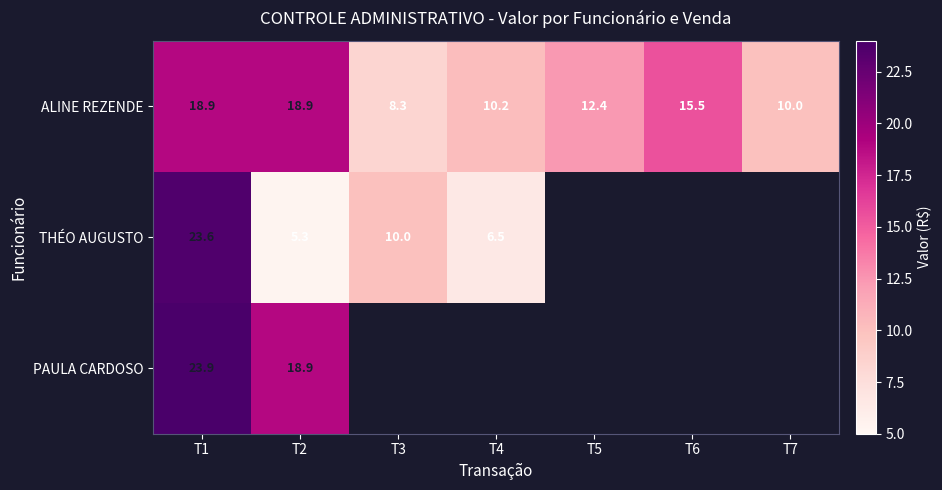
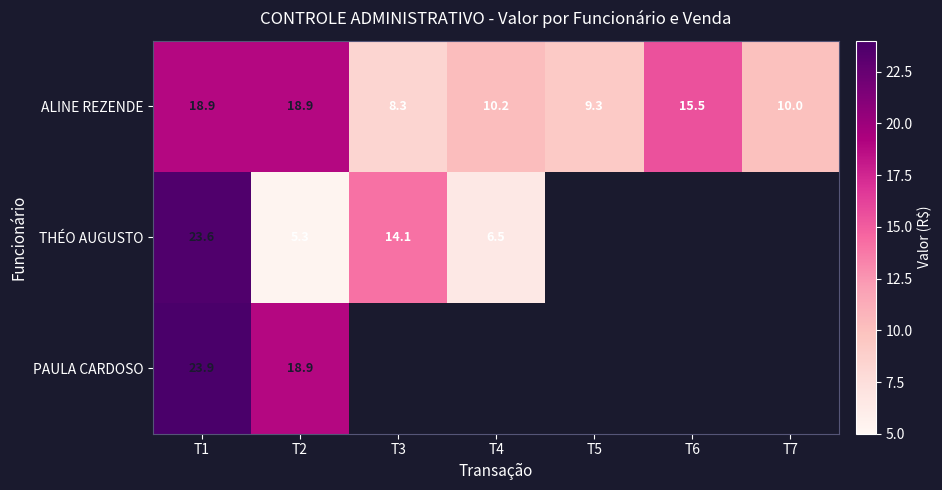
ALINE REZENDE, T5: 12.4 -> 9.3
THÉO AUGUSTO, T3: 10.0 -> 14.1
